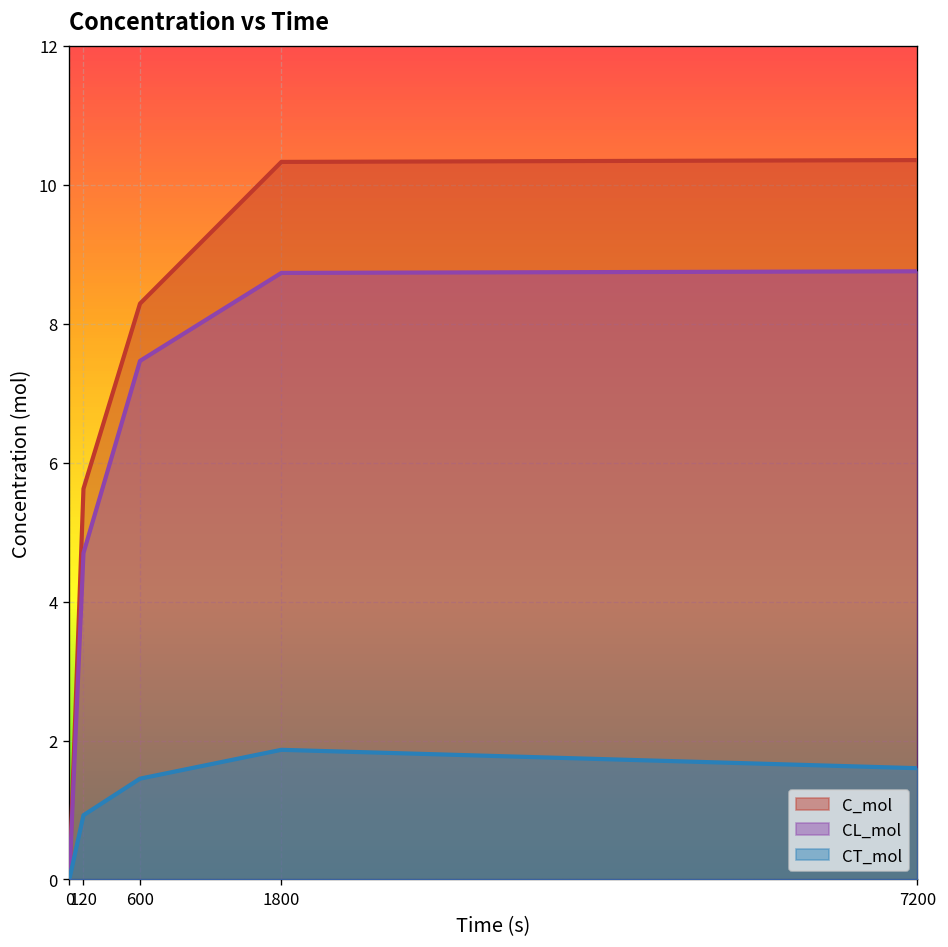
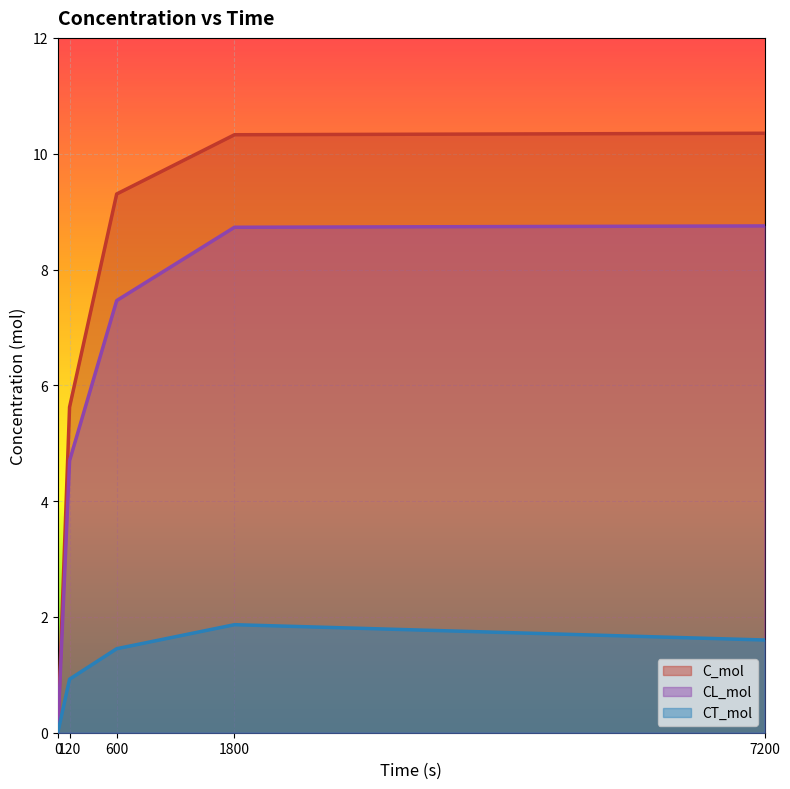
C_mol, 600: 8.3 -> 9.3
